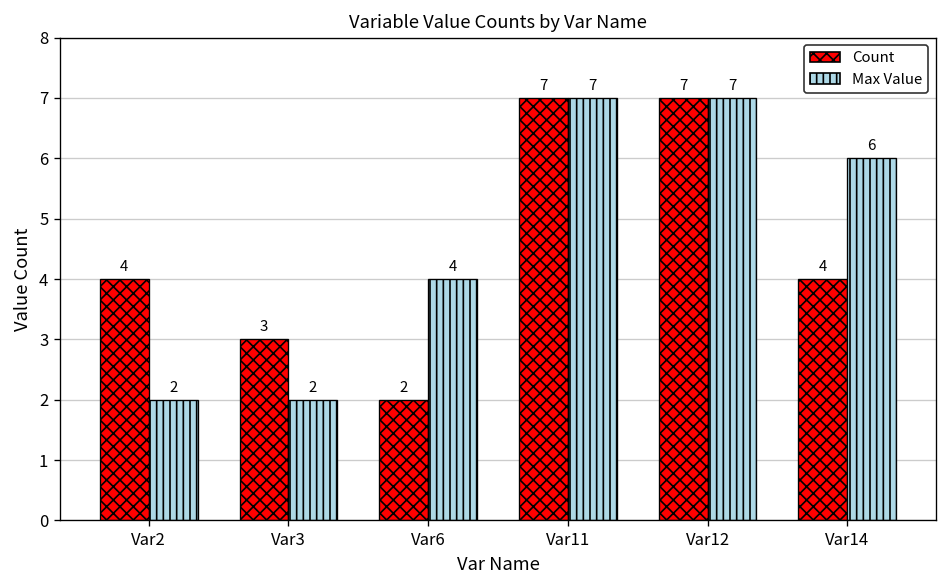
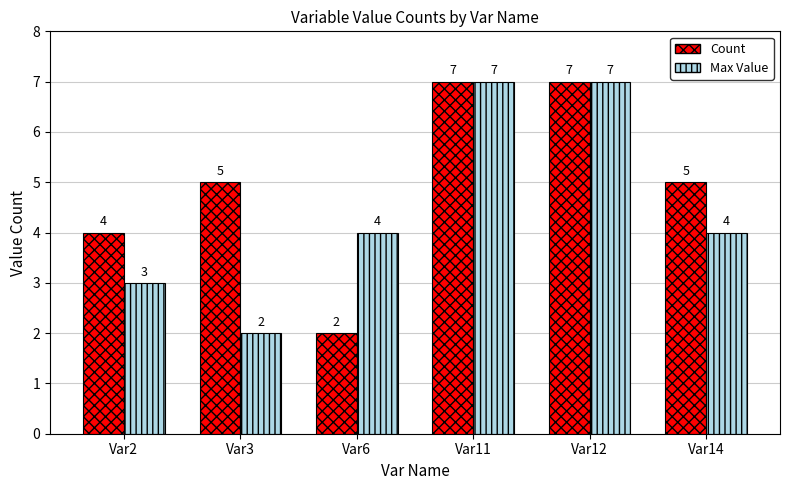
Max Value, Var2: 2 -> 3
Count, Var3: 3 -> 5
Count, Var14: 4 -> 5
Max Value, Var14: 6 -> 4
